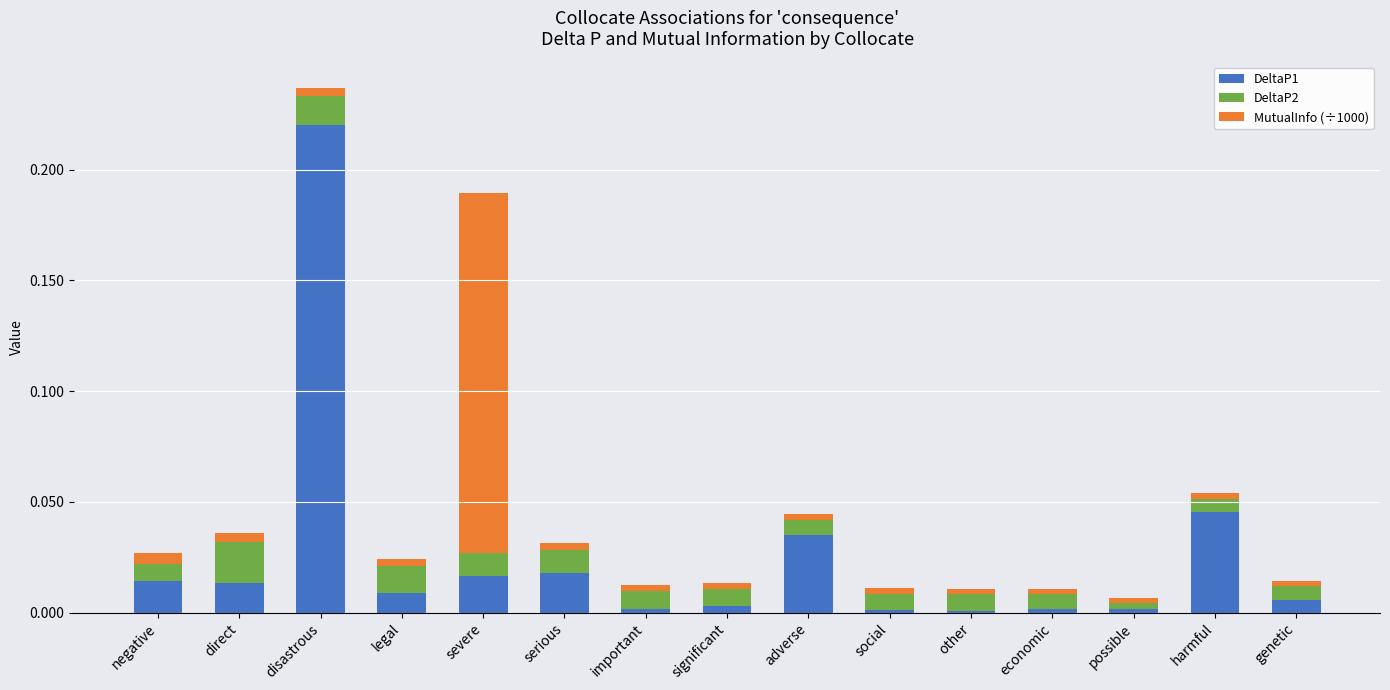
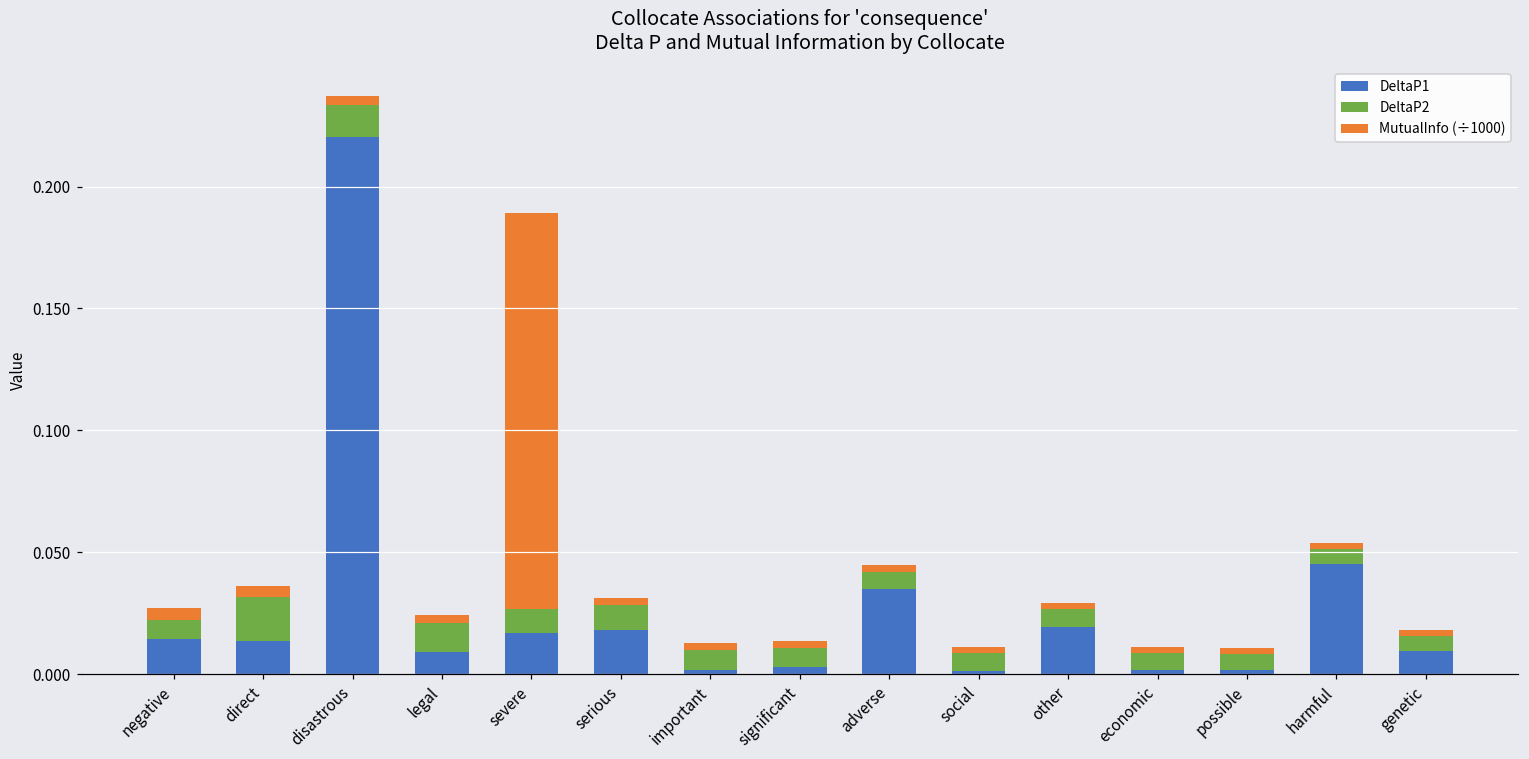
DeltaP1, other: 0.001 -> 0.019
DeltaP2, possible: 0.003 -> 0.007
DeltaP1, genetic: 0.006 -> 0.010
